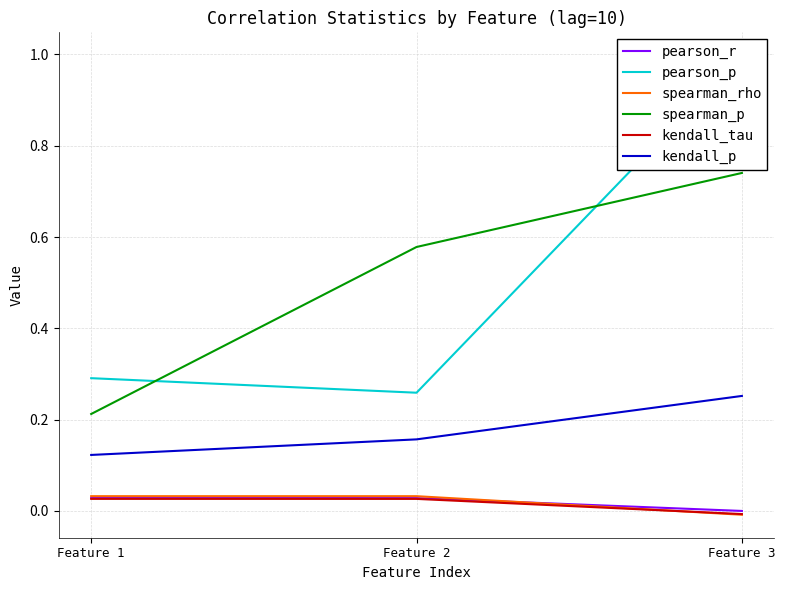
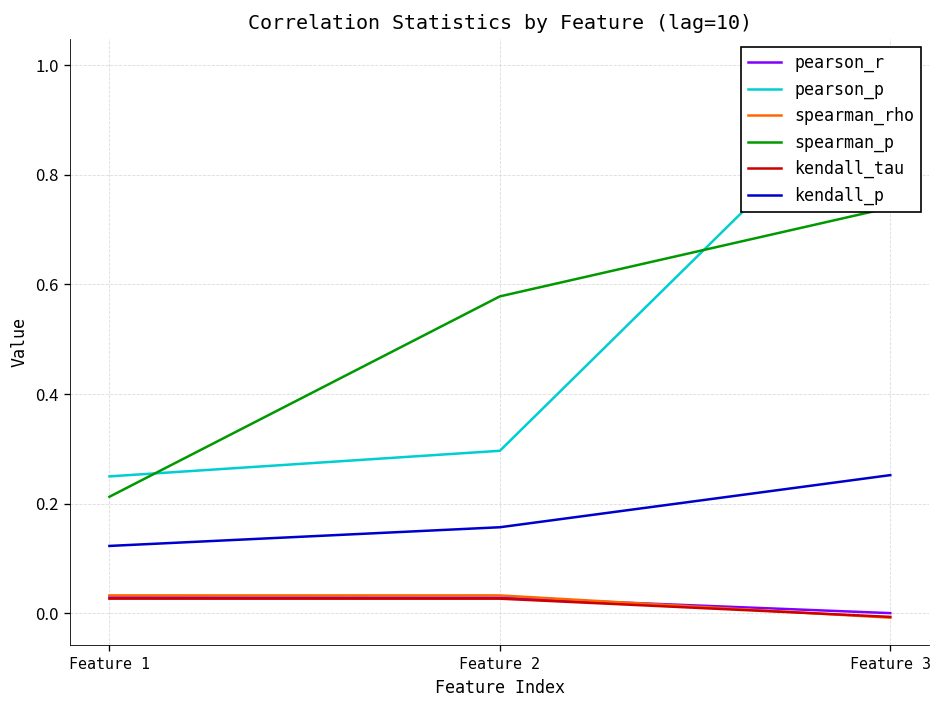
pearson_p, Feature 1: 0.29 -> 0.25
pearson_p, Feature 2: 0.26 -> 0.30
